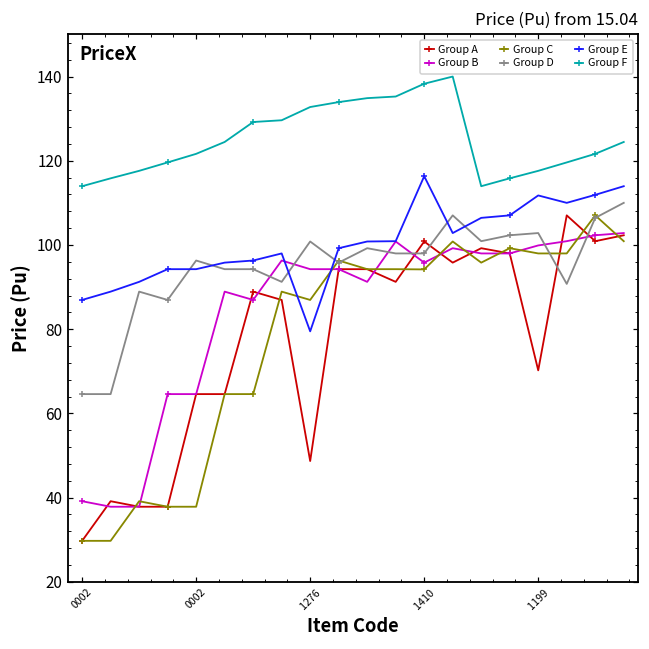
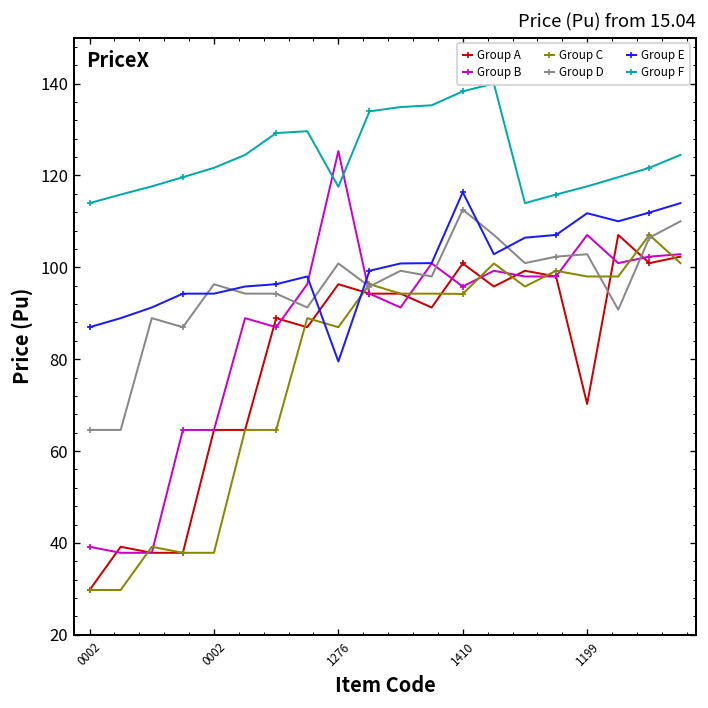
Group A, 1276: 49 -> 96
Group B, 1276: 94 -> 125
Group F, 1276: 133 -> 118
Group D, 1410: 98 -> 113
Group B, 1199: 100 -> 107
